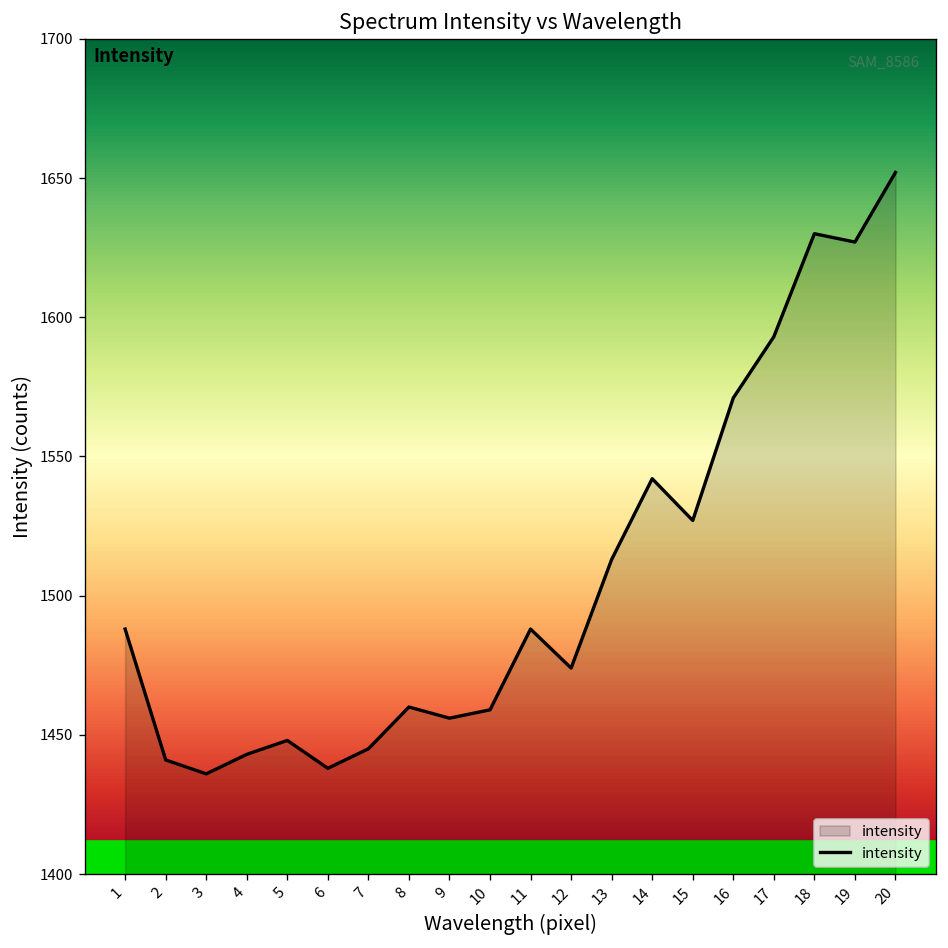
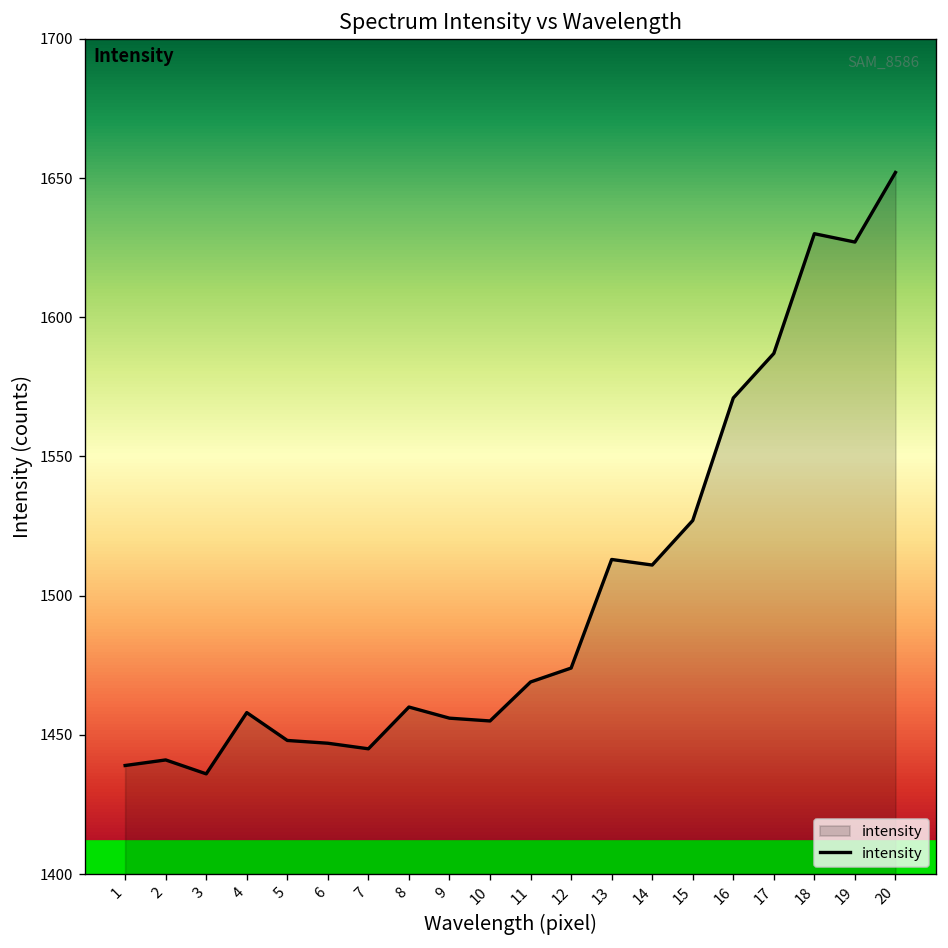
1: 1488 -> 1439
4: 1443 -> 1458
6: 1438 -> 1447
10: 1459 -> 1455
11: 1488 -> 1469
14: 1542 -> 1511
17: 1593 -> 1587
